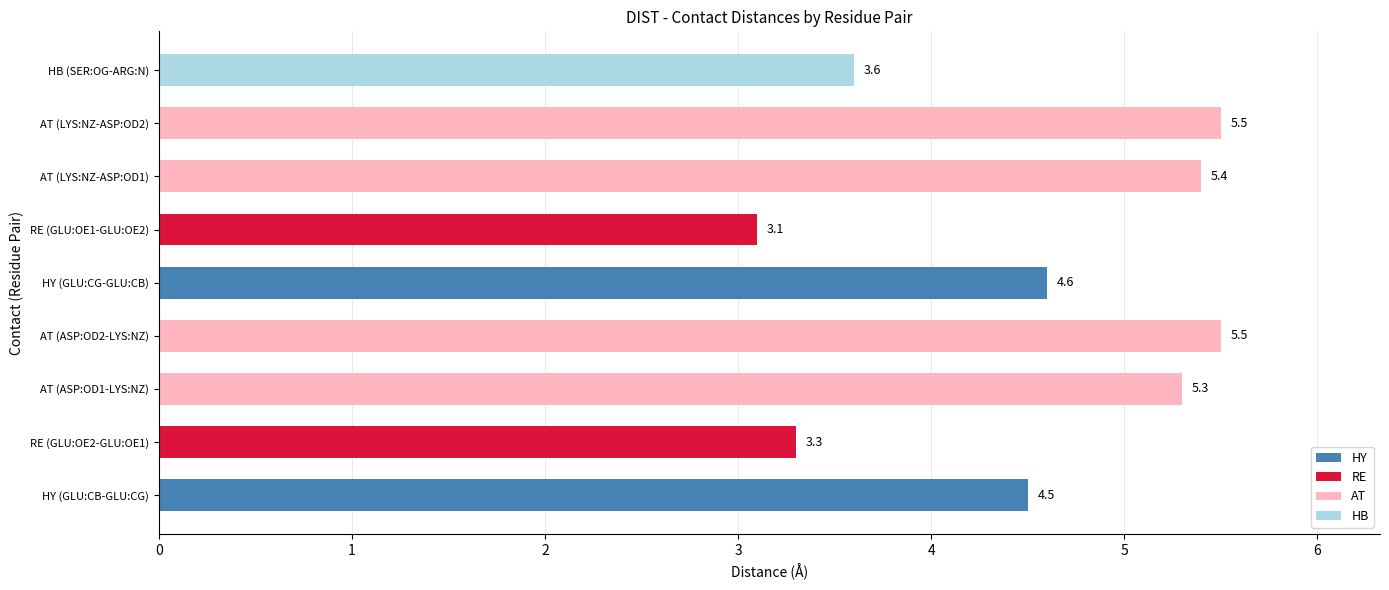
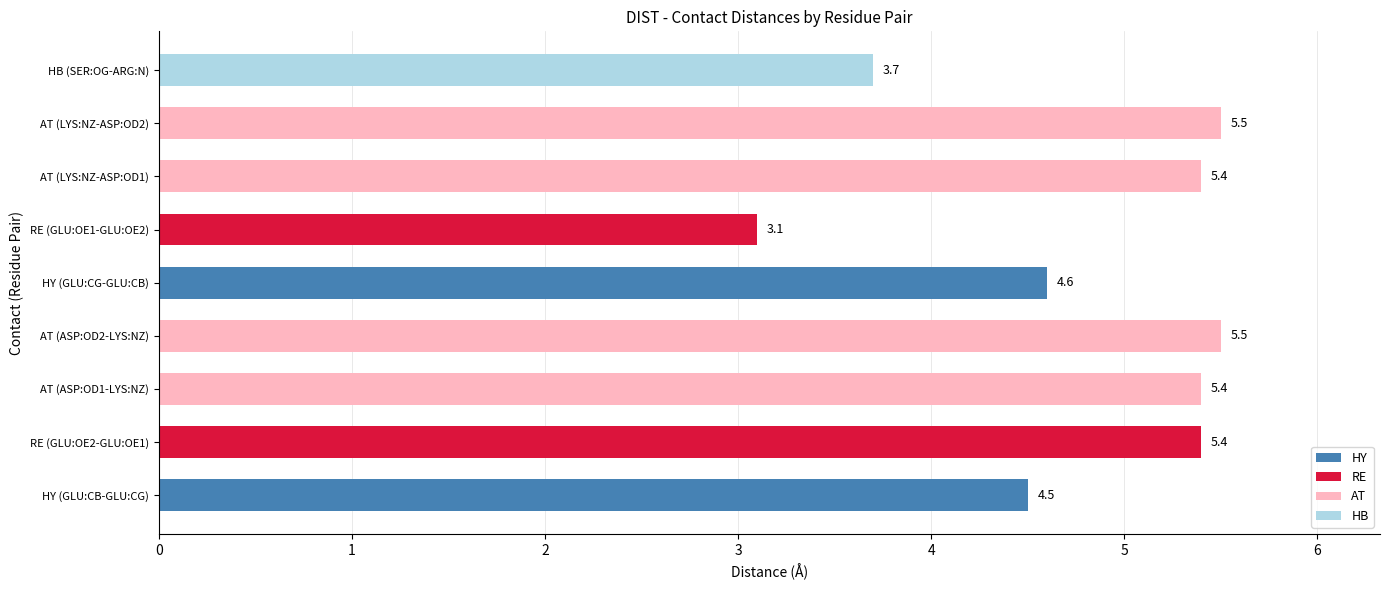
HB (SER:OG-ARG:N): 3.6 -> 3.7
AT (ASP:OD1-LYS:NZ): 5.3 -> 5.4
RE (GLU:OE2-GLU:OE1): 3.3 -> 5.4
